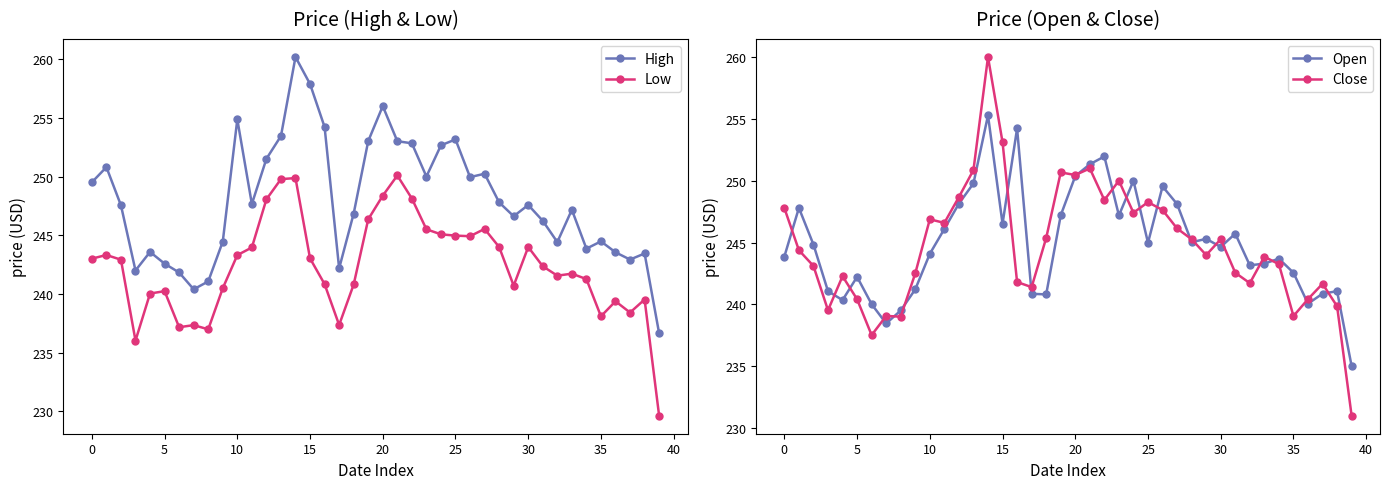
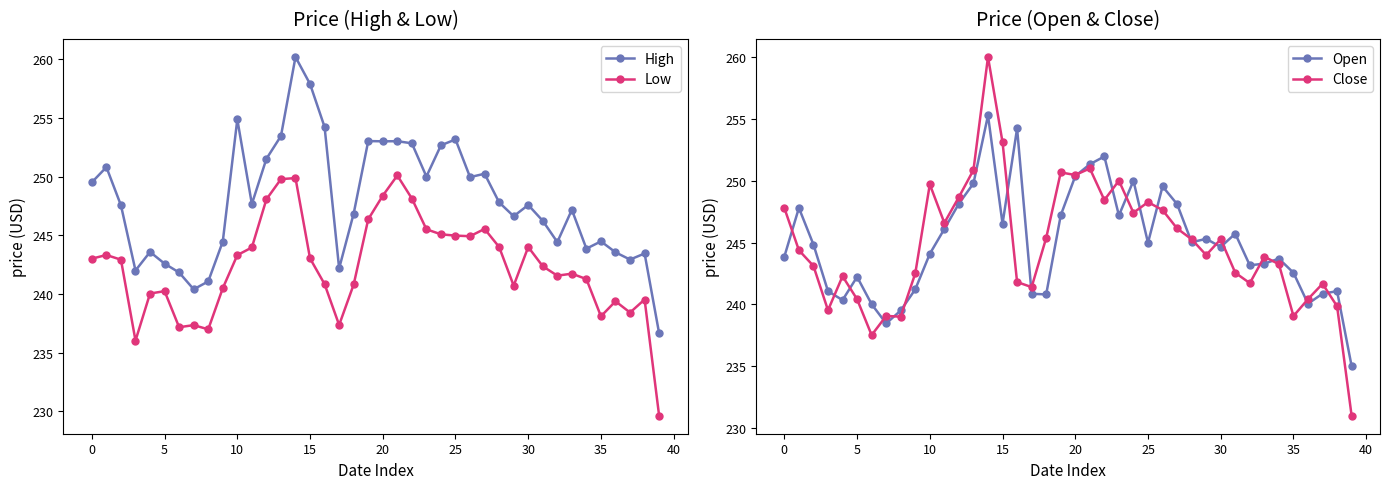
Price (High & Low), High, 20: 256 -> 253
Price (Open & Close), Close, 10: 246.9 -> 249.7
